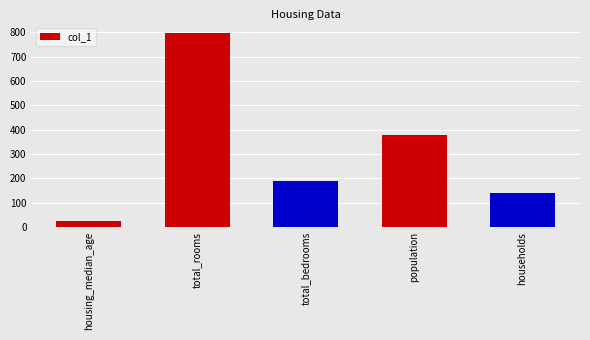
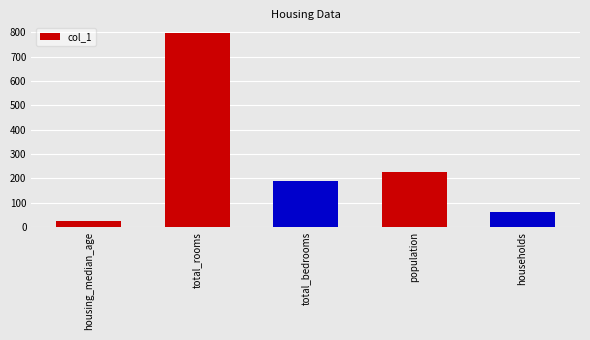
population: 380 -> 230
households: 140 -> 60
